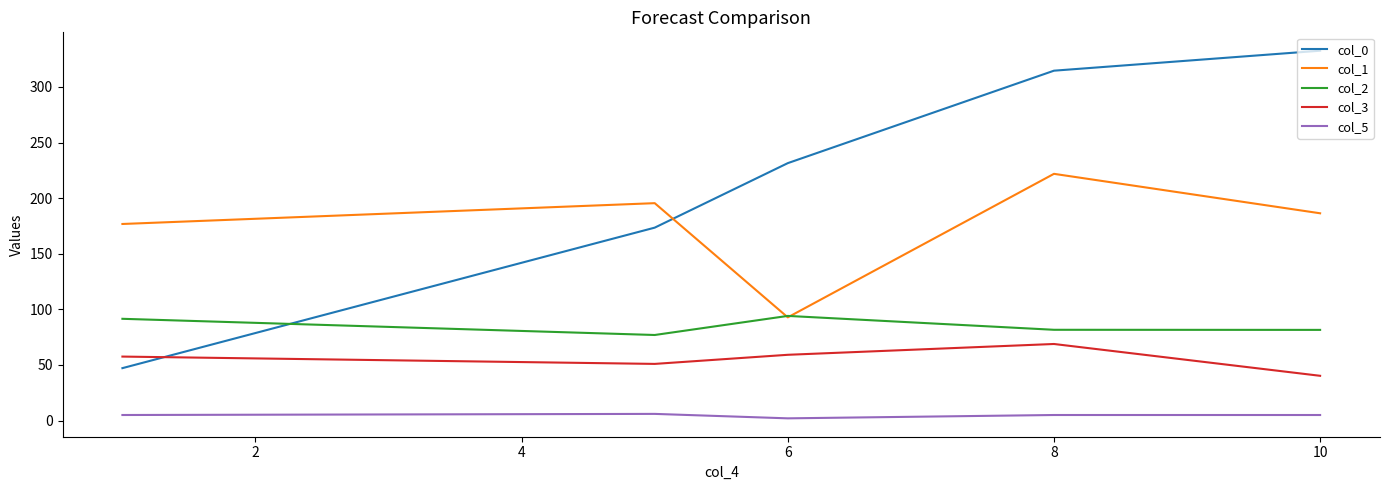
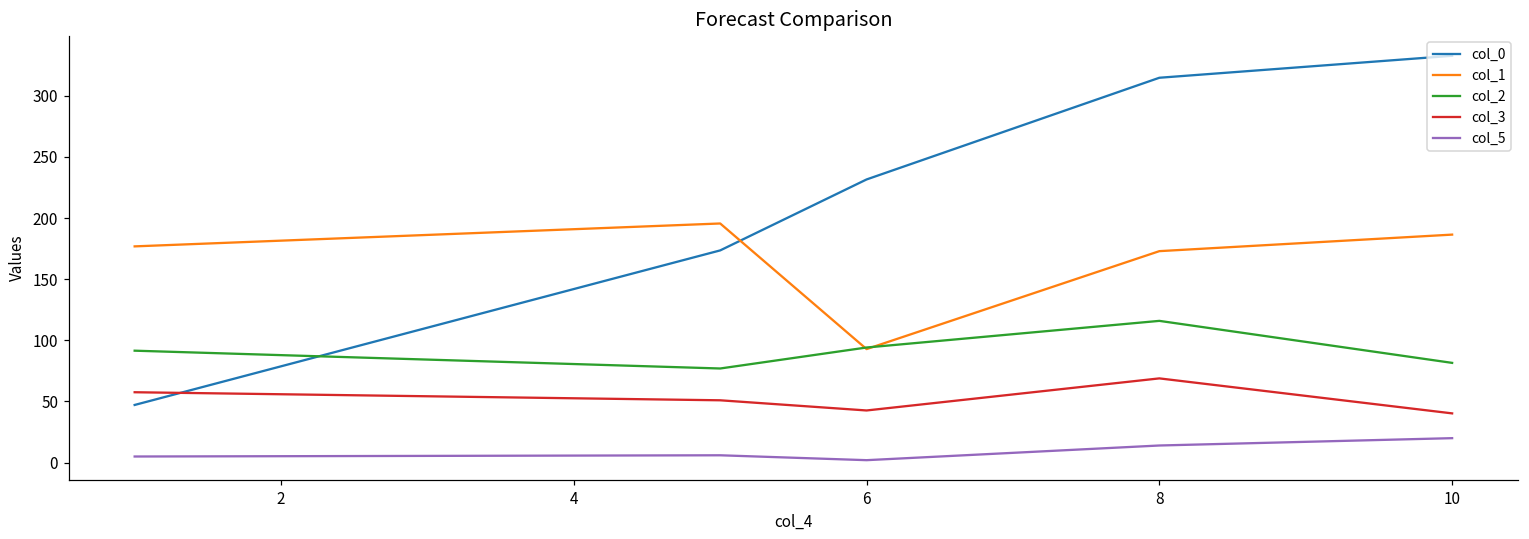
col_3, 6: 59 -> 43
col_1, 8: 222 -> 173
col_2, 8: 82 -> 116
col_5, 8: 5 -> 14
col_5, 10: 5 -> 20
